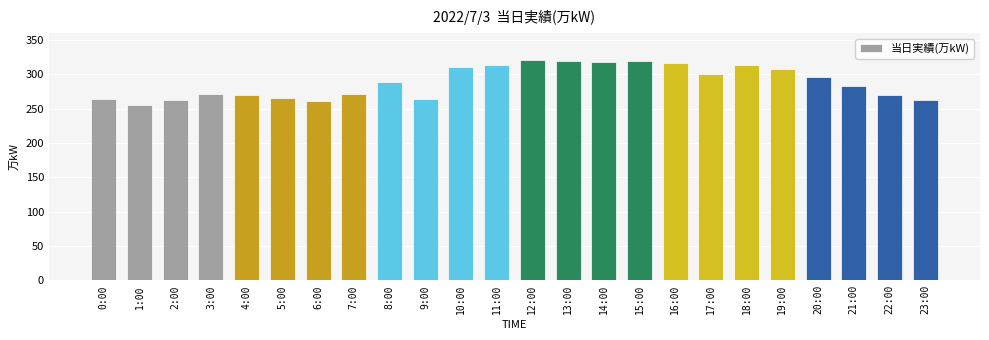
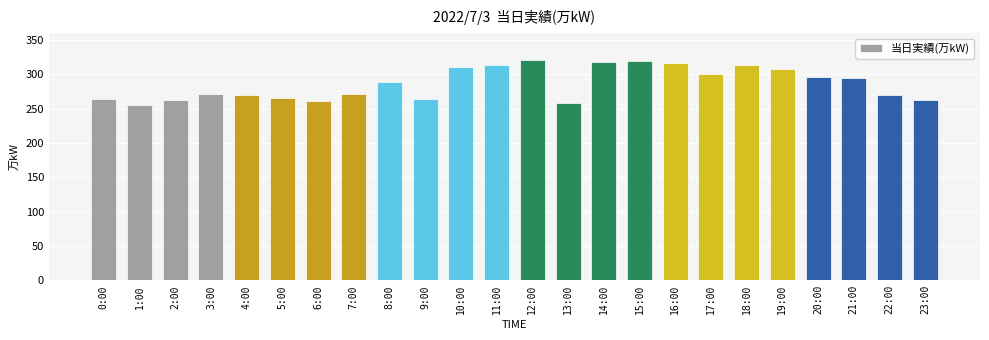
13:00: 320 -> 260
21:00: 280 -> 300
